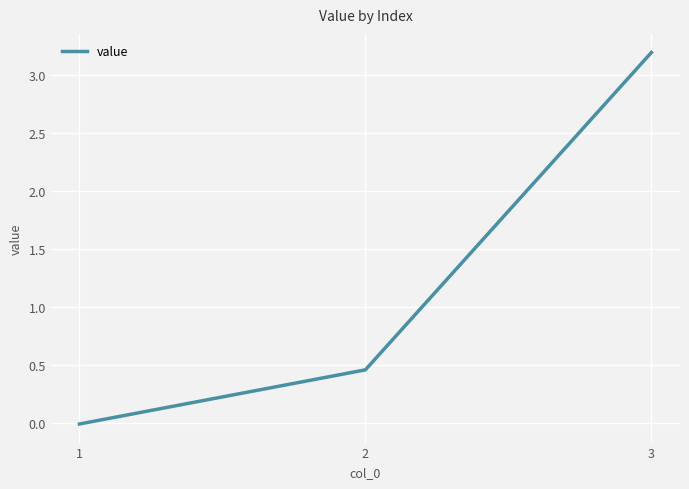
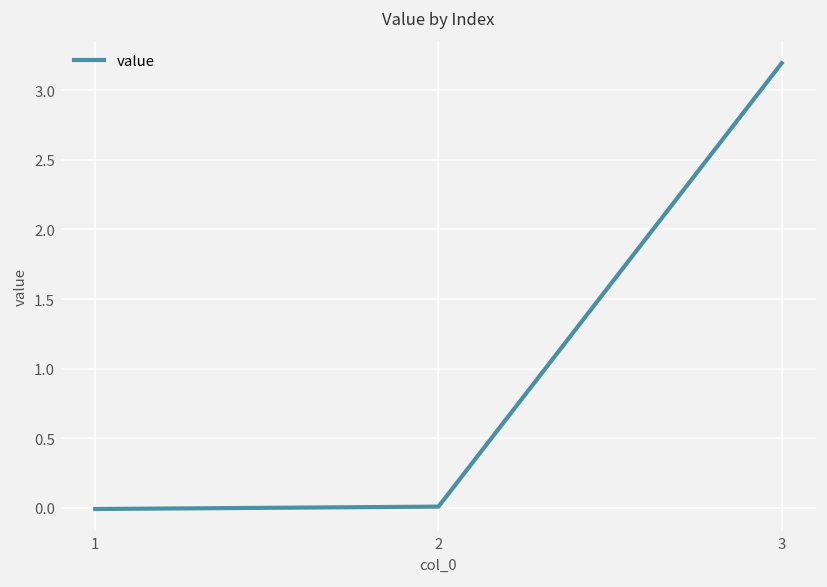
2: 0.46 -> 0.01
